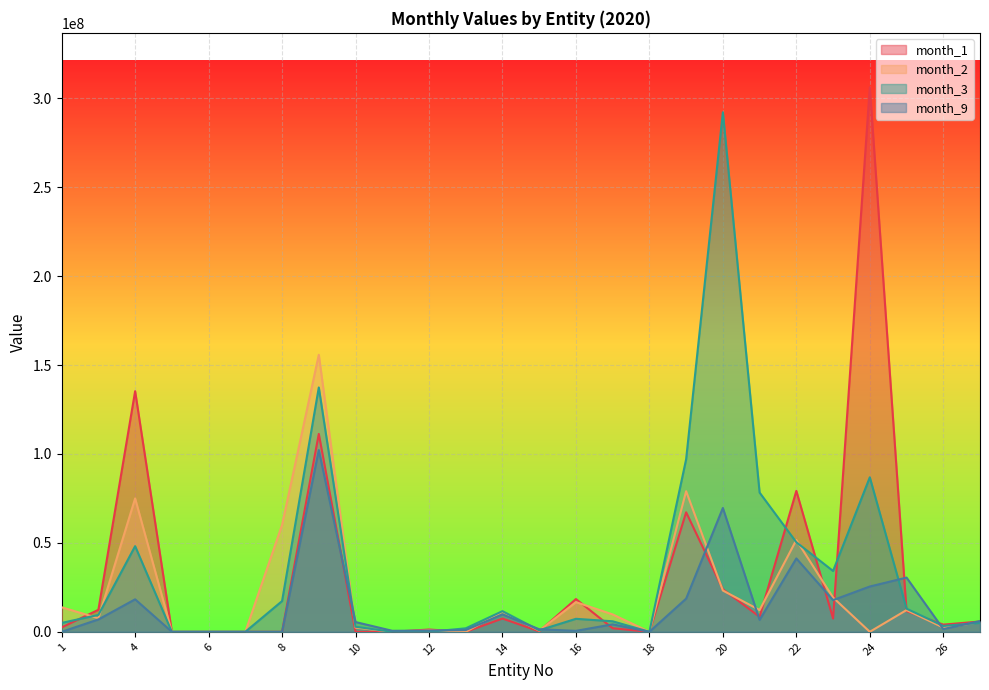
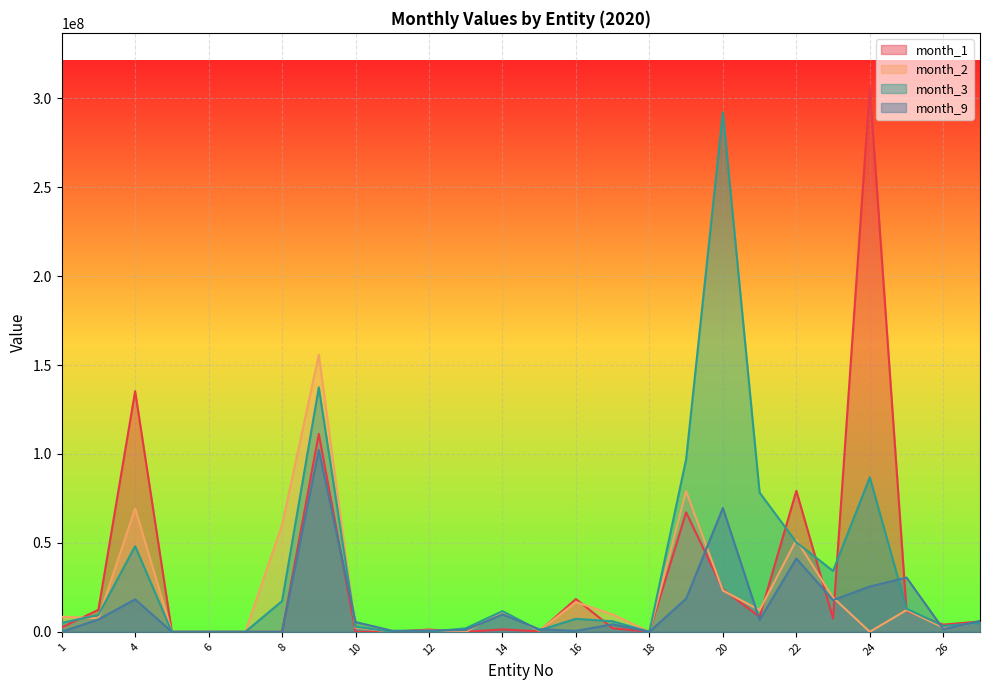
month_2, 1: 14000000 -> 9000000
month_2, 4: 75000000 -> 69000000
month_1, 14: 7000000 -> 1000000
